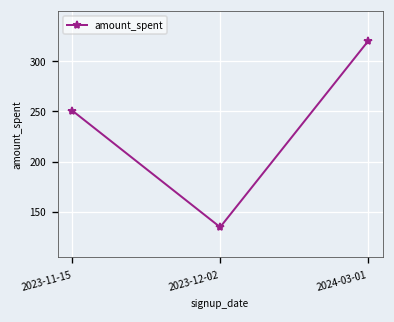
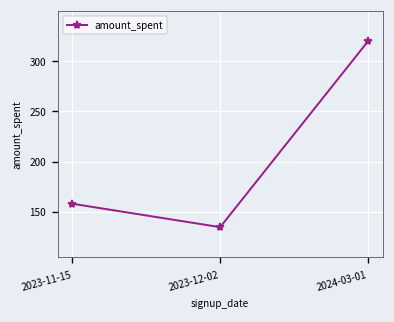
2023-11-15: 250 -> 160
